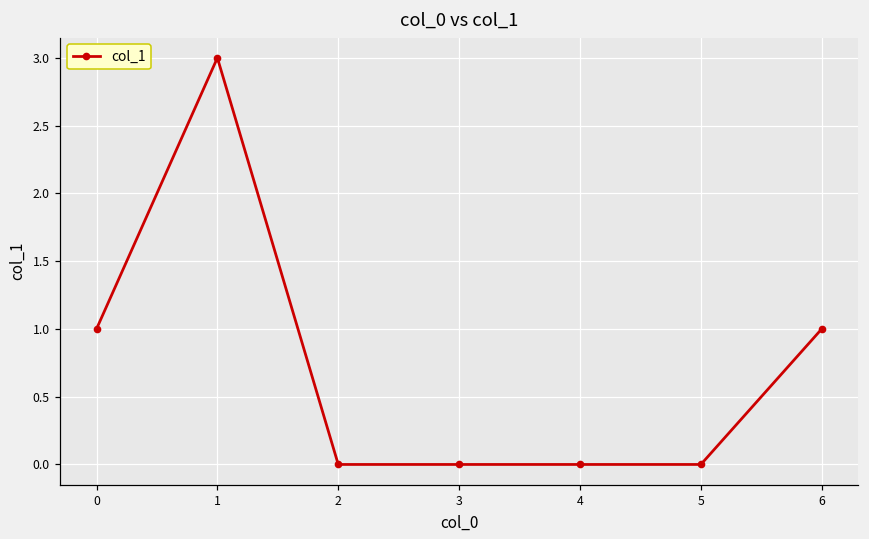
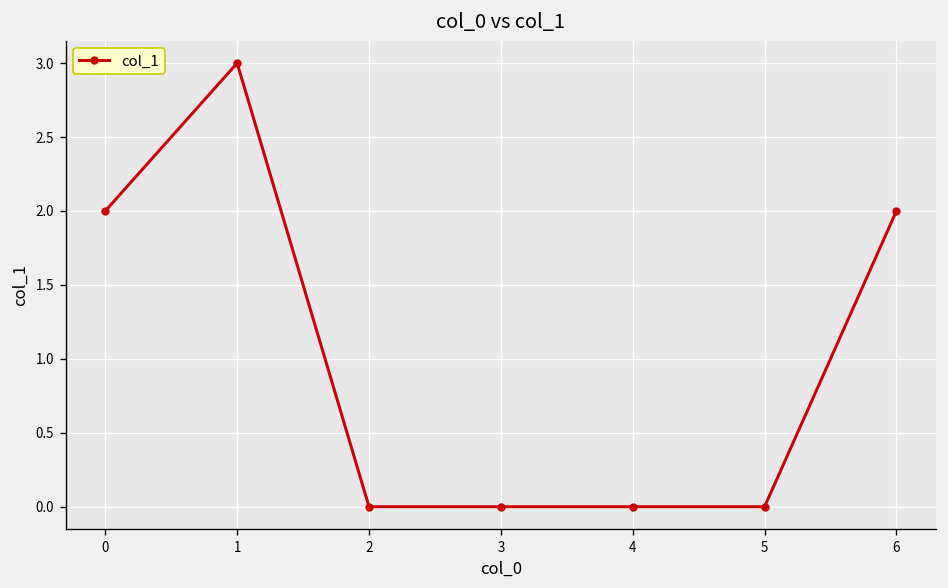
0: 1 -> 2
6: 1 -> 2
